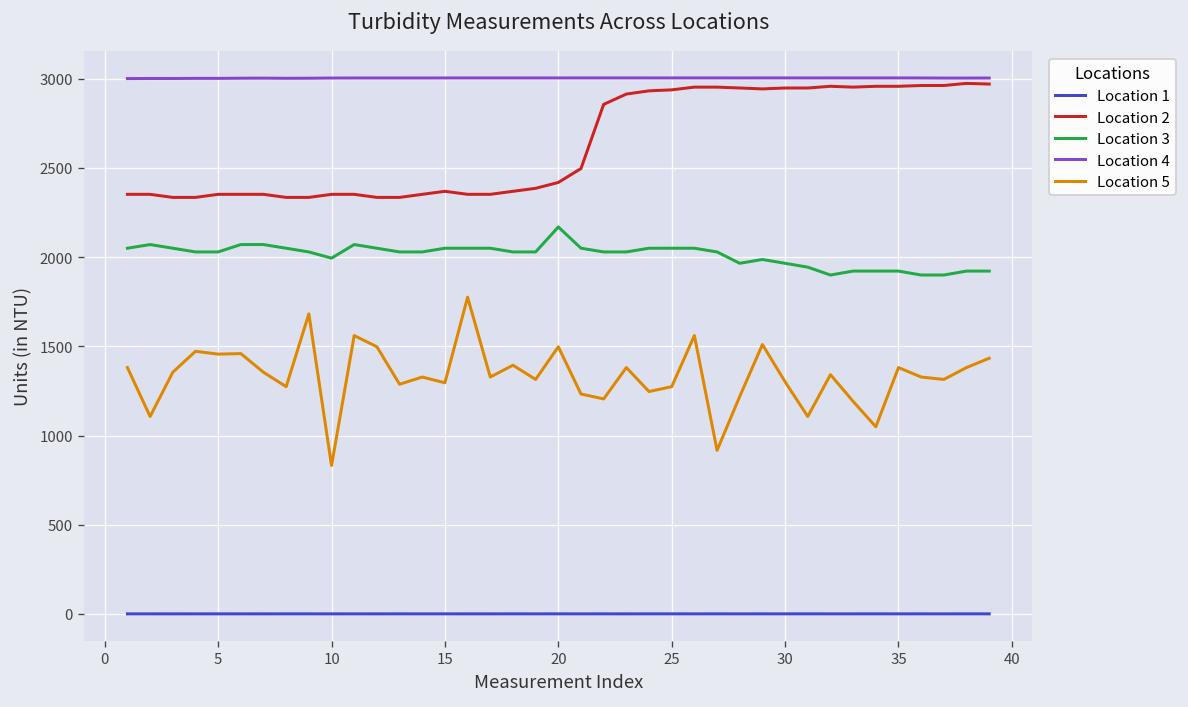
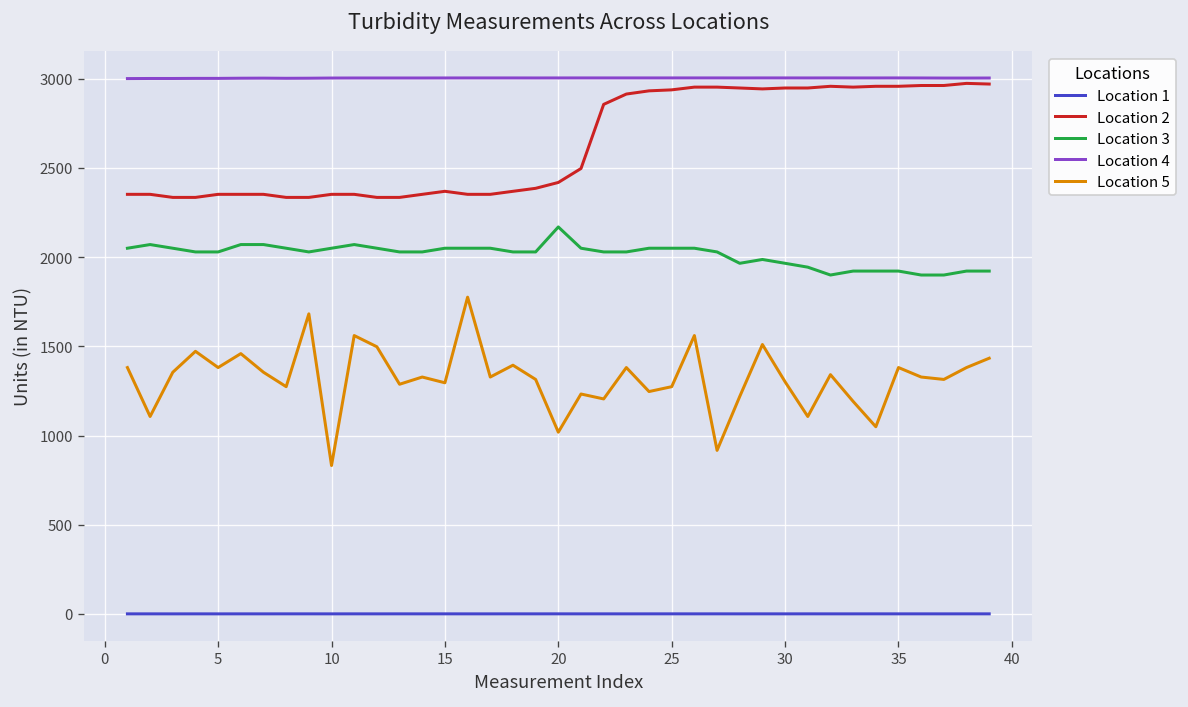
Location 5, 5: 1460 -> 1380
Location 3, 10: 1990 -> 2050
Location 5, 20: 1500 -> 1020
